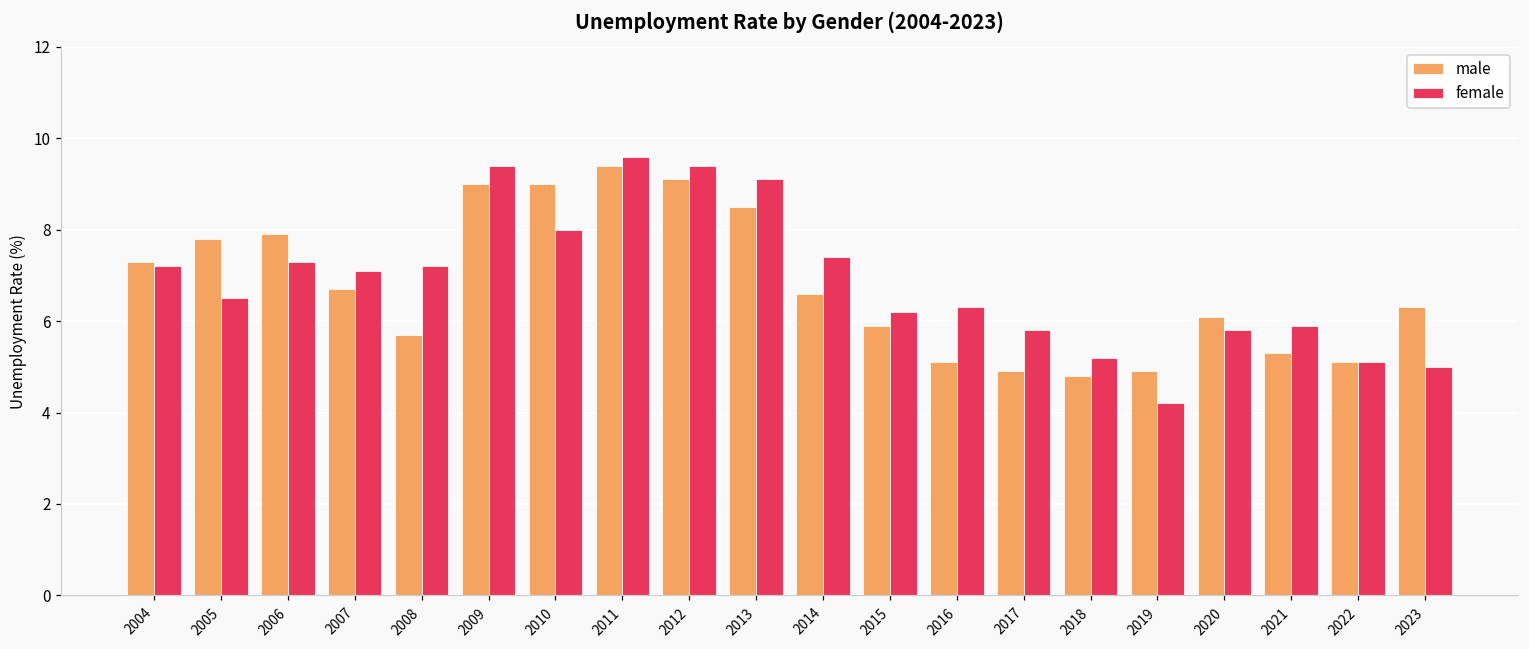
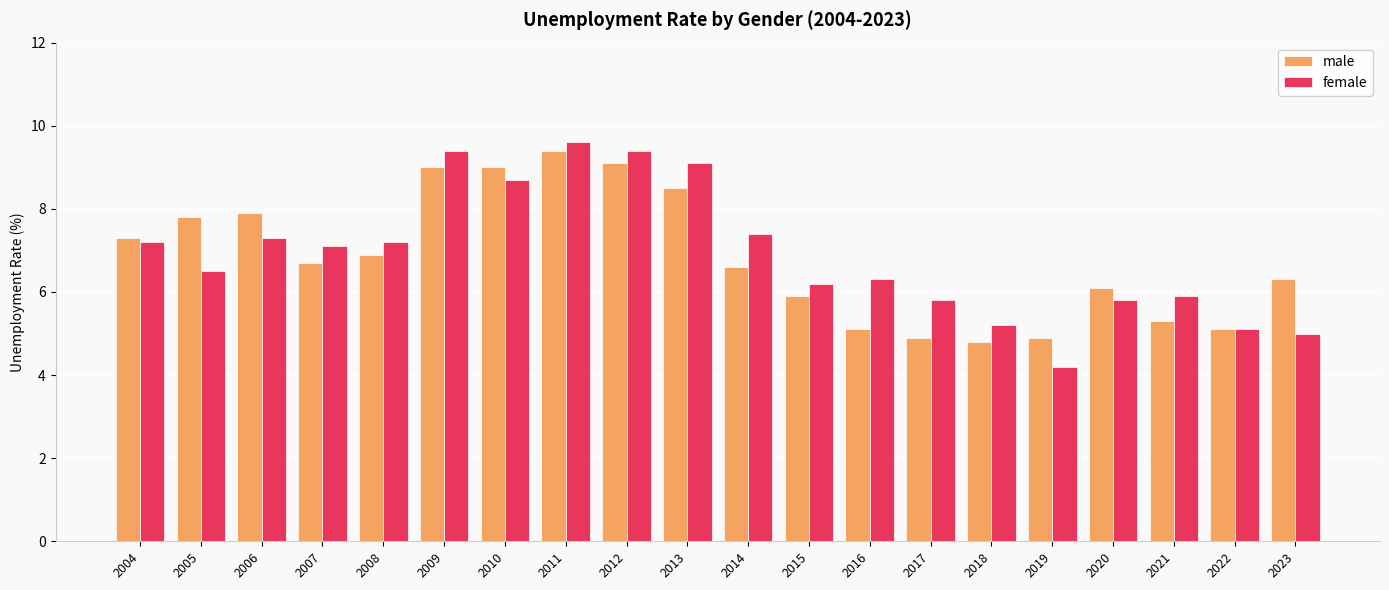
male, 2008: 5.7 -> 6.9
female, 2010: 8.0 -> 8.7
